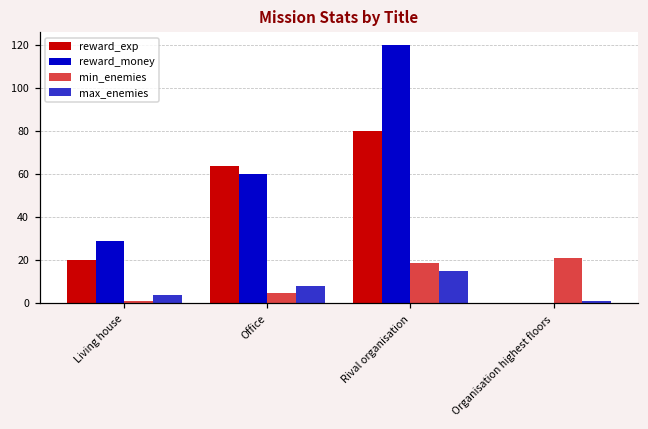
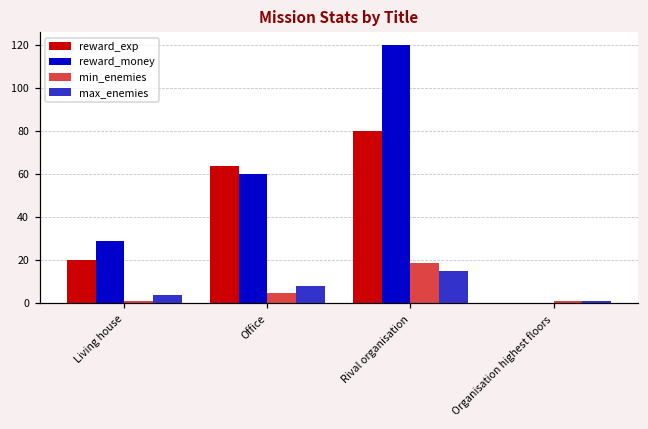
min_enemies, Organisation highest floors: 21 -> 1
